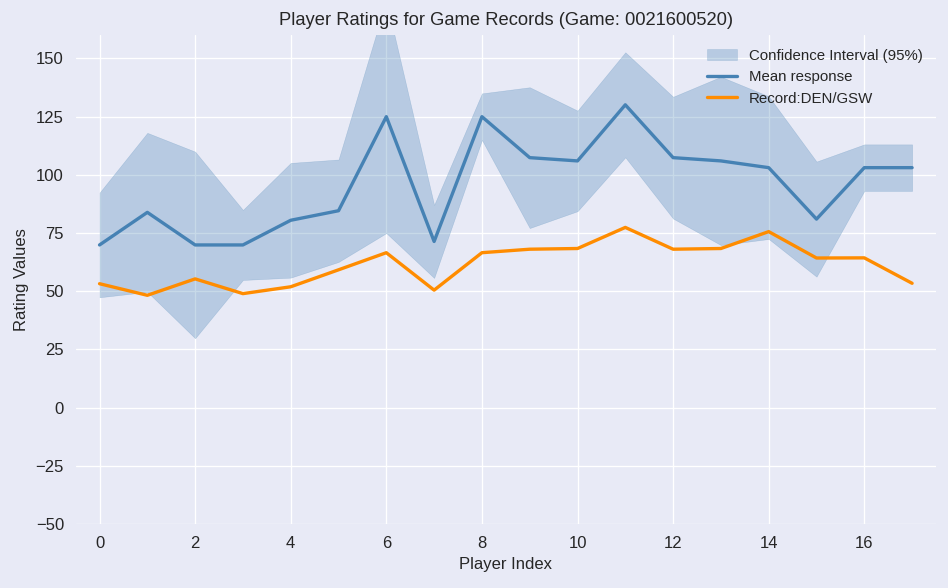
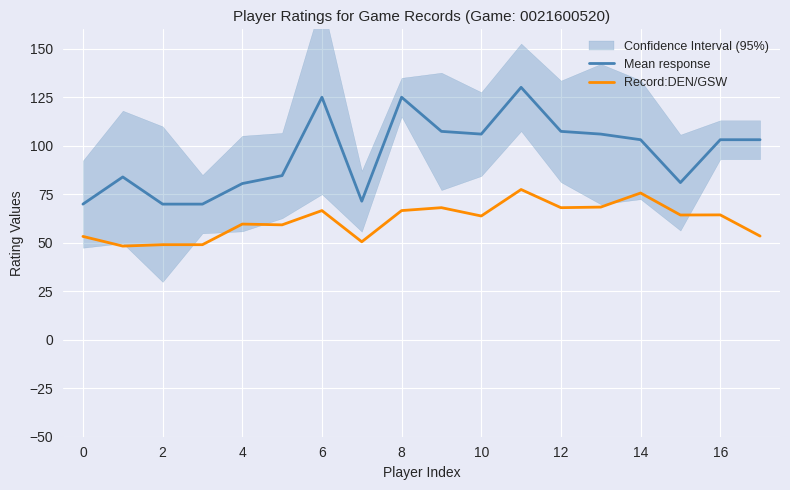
Record:DEN/GSW, 2: 55 -> 49
Record:DEN/GSW, 4: 52 -> 60
Record:DEN/GSW, 10: 68 -> 64
